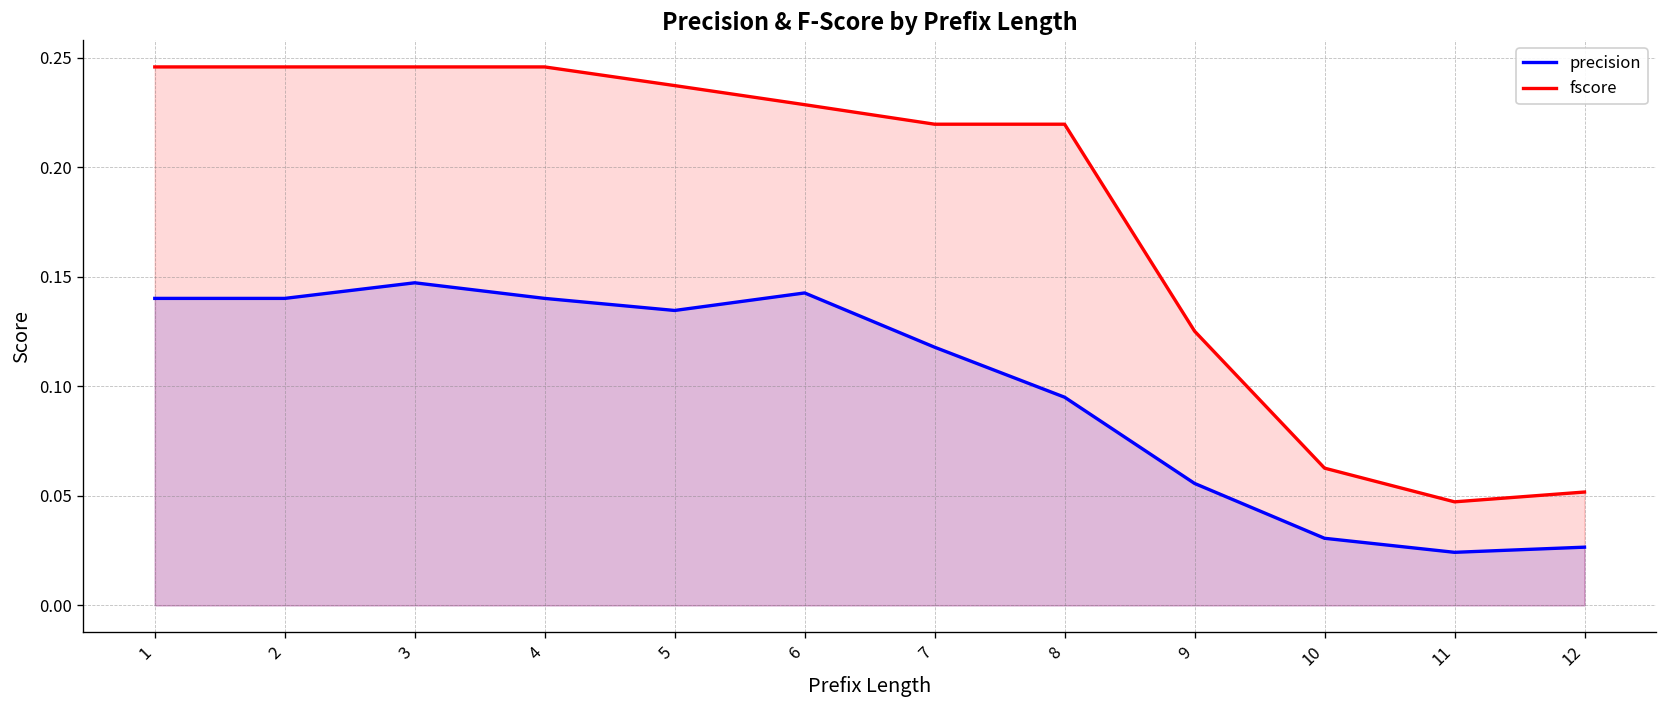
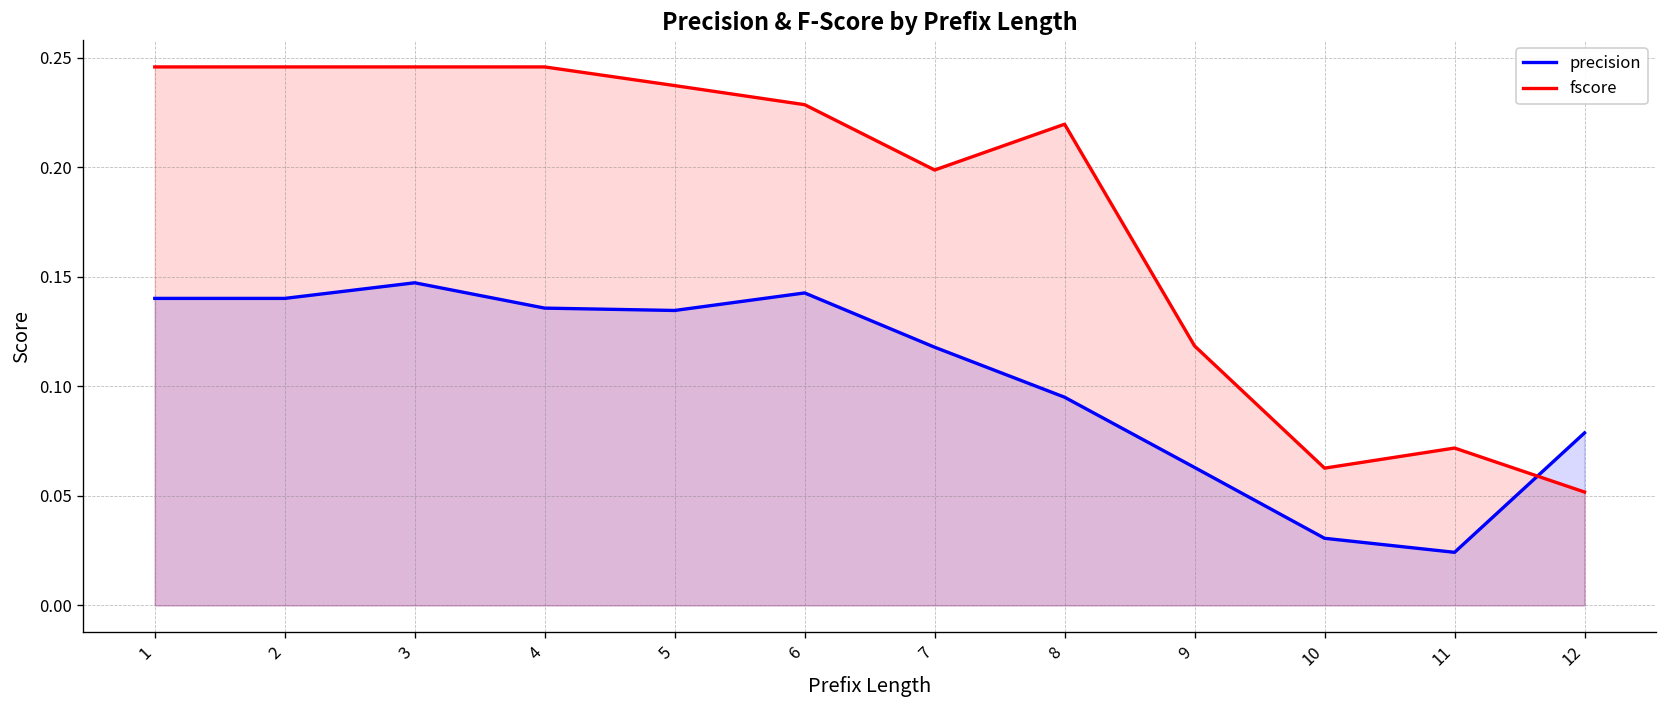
precision, 4: 0.140 -> 0.136
fscore, 7: 0.220 -> 0.199
precision, 9: 0.056 -> 0.063
fscore, 9: 0.125 -> 0.118
fscore, 11: 0.047 -> 0.072
precision, 12: 0.027 -> 0.079
